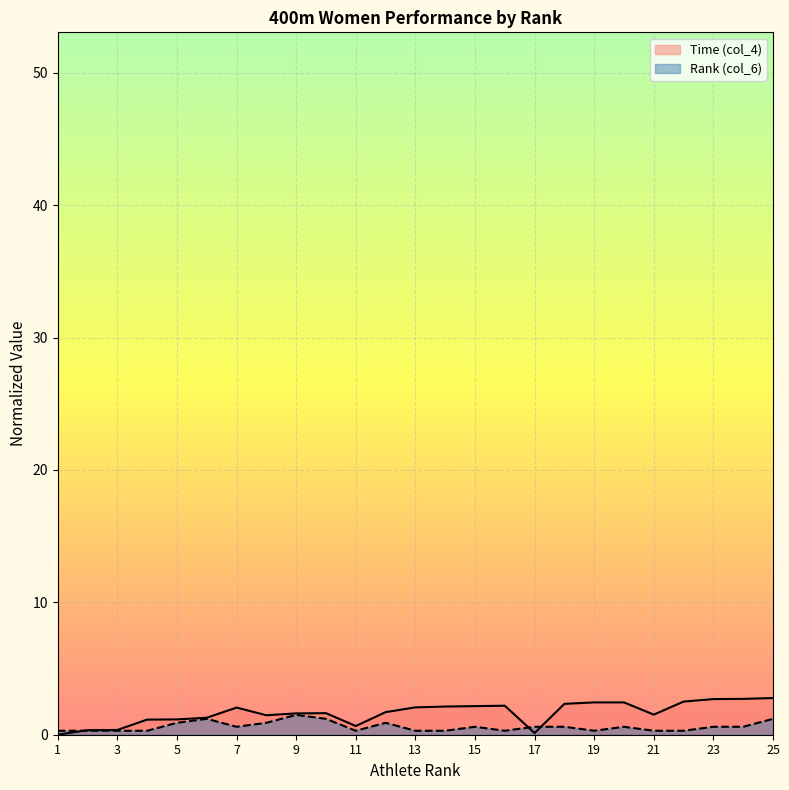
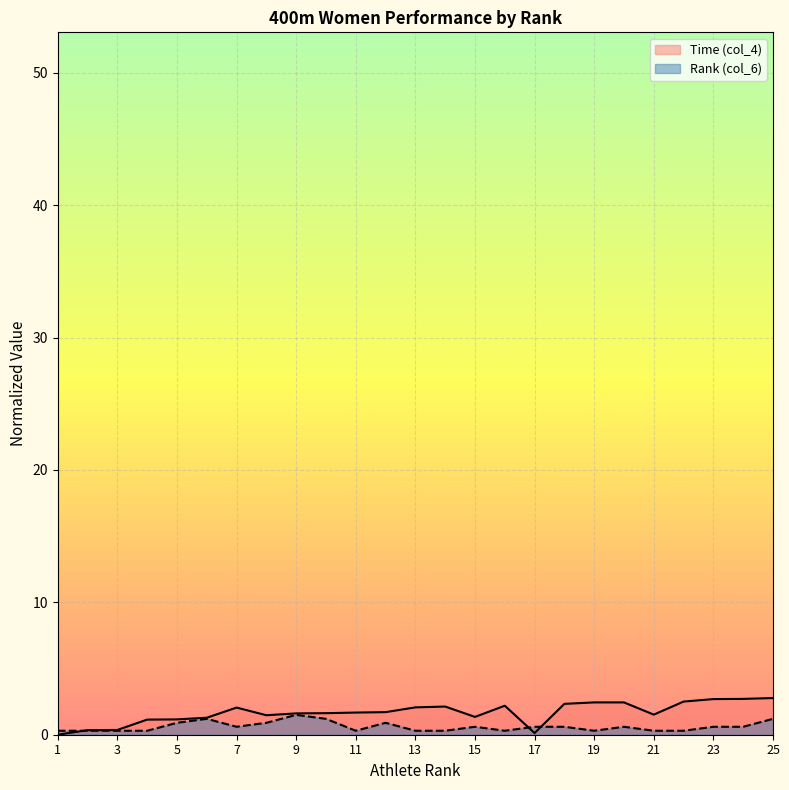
Time (col_4), 11: 0.7 -> 1.7
Time (col_4), 15: 2.2 -> 1.3
